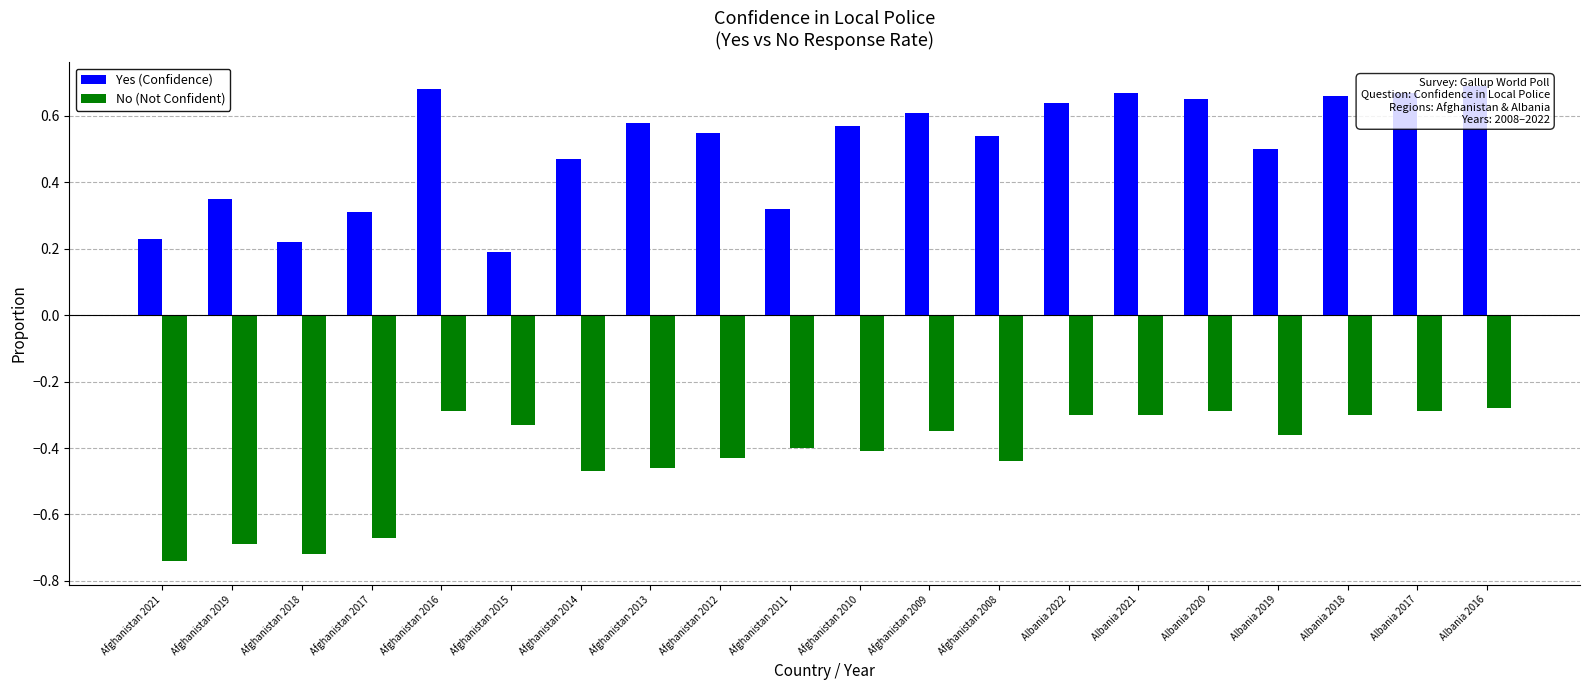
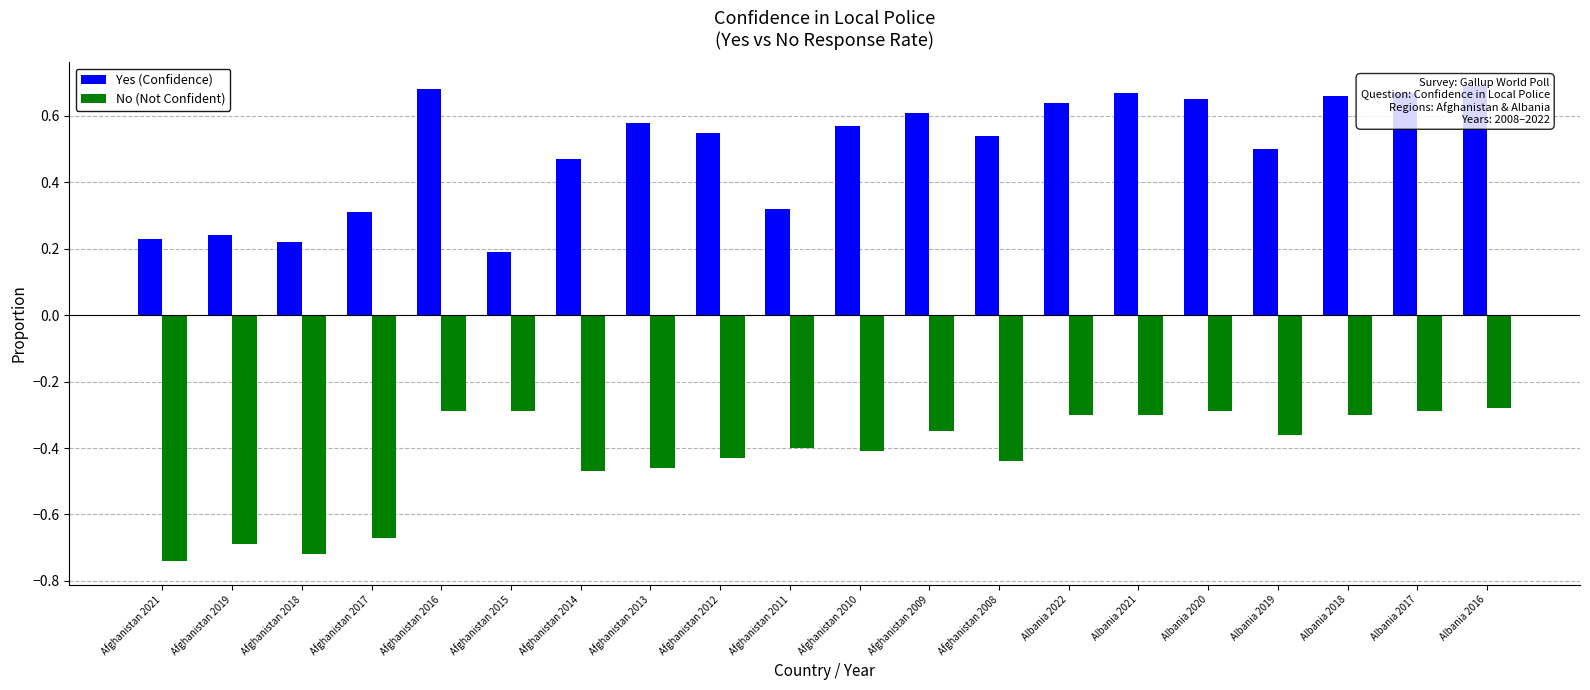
Yes (Confidence), Afghanistan 2019: 0.35 -> 0.24
No (Not Confident), Afghanistan 2015: -0.33 -> -0.29
